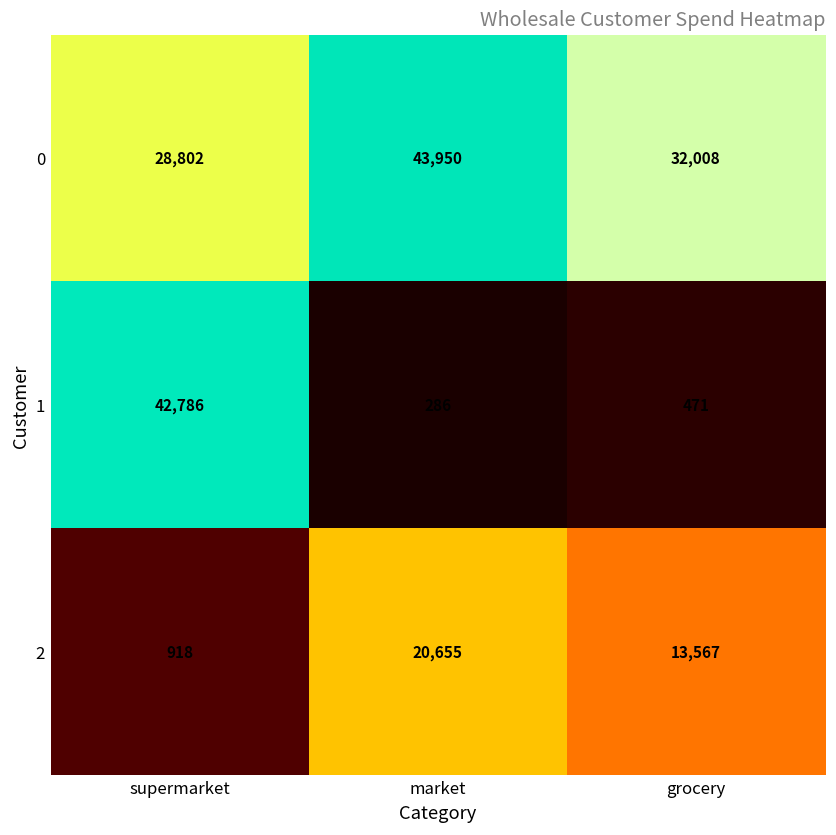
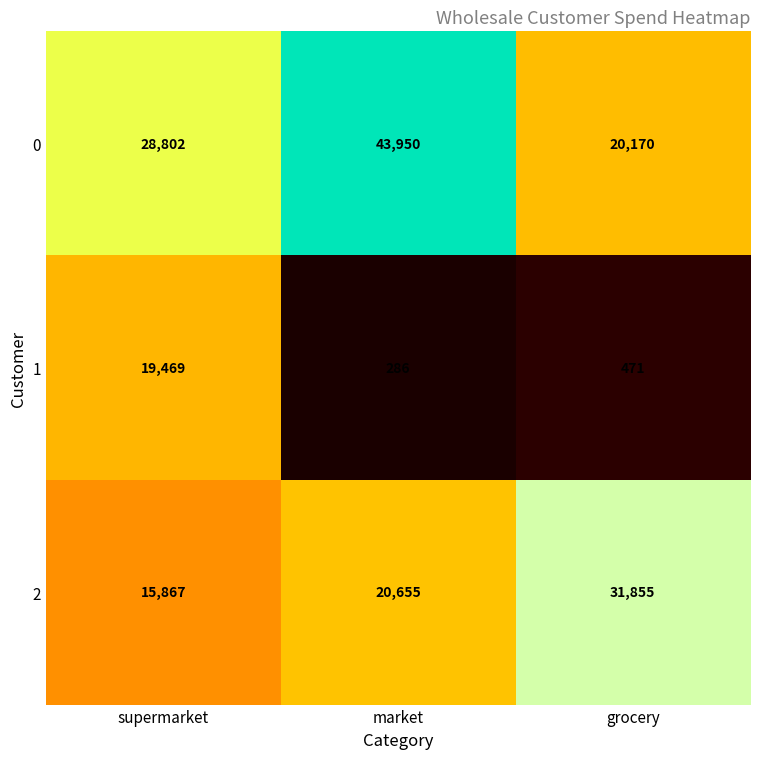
0, grocery: 32,008 -> 20,170
1, supermarket: 42,786 -> 19,469
2, supermarket: 918 -> 15,867
2, grocery: 13,567 -> 31,855
